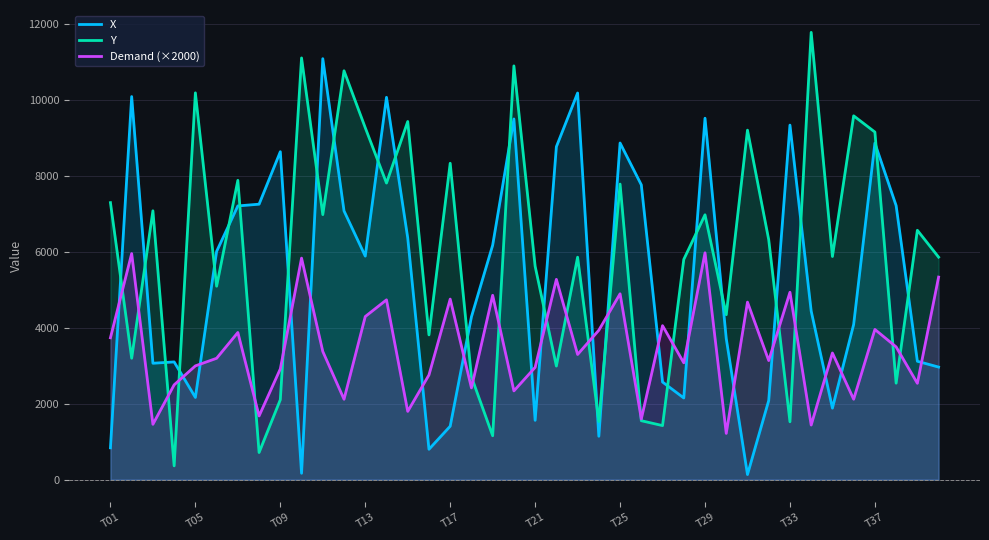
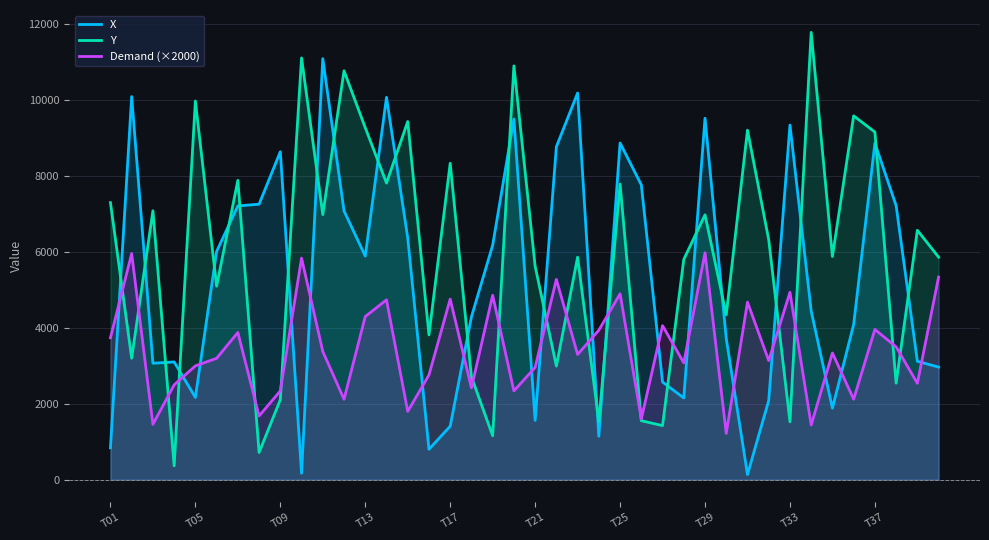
Y, T05: 10200 -> 10000
Demand (×2000), T09: 2900 -> 2300
